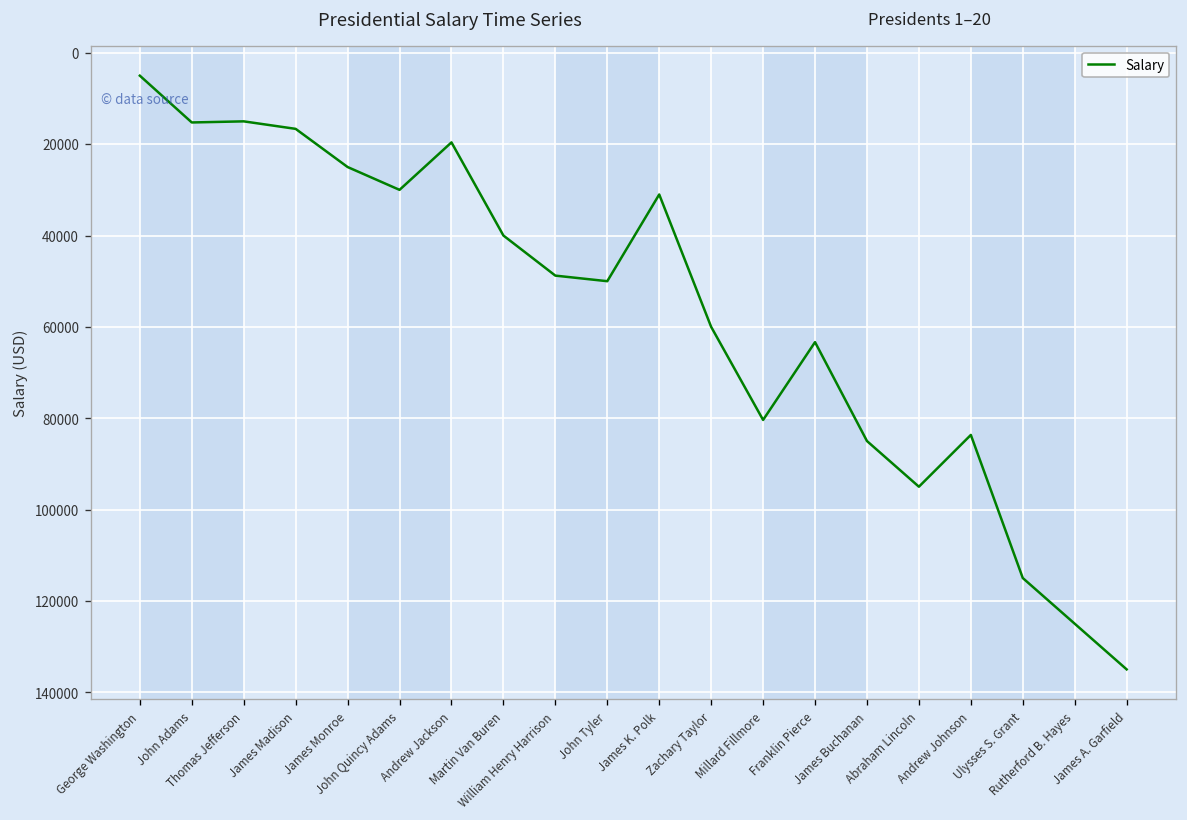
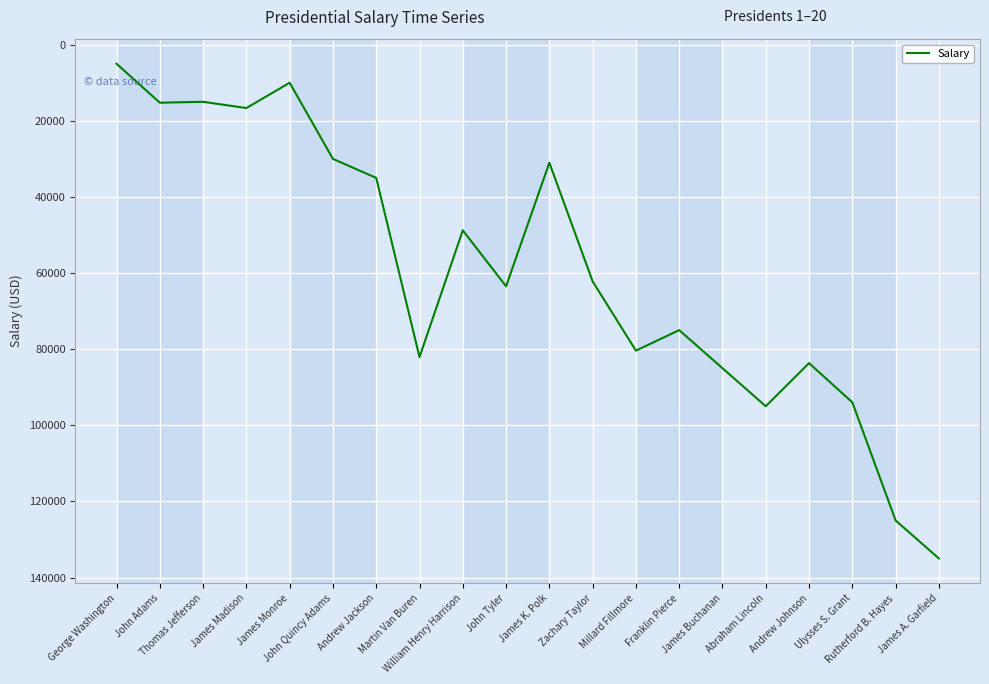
James Monroe: 25000 -> 10000
Andrew Jackson: 20000 -> 35000
Martin Van Buren: 40000 -> 82000
John Tyler: 50000 -> 63000
Zachary Taylor: 60000 -> 62000
Franklin Pierce: 63000 -> 75000
Ulysses S. Grant: 115000 -> 94000
